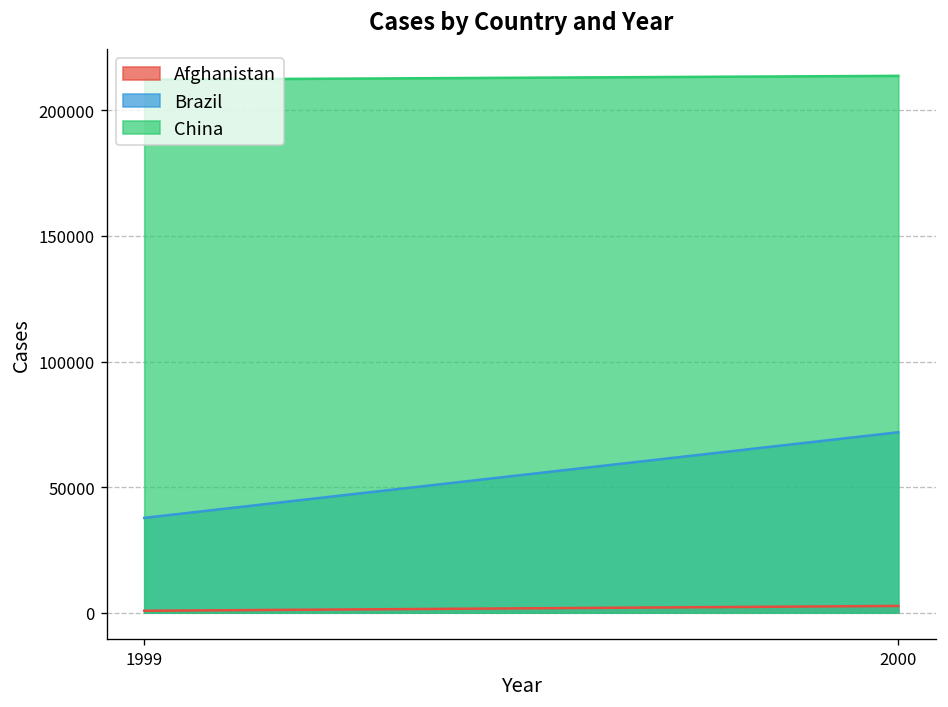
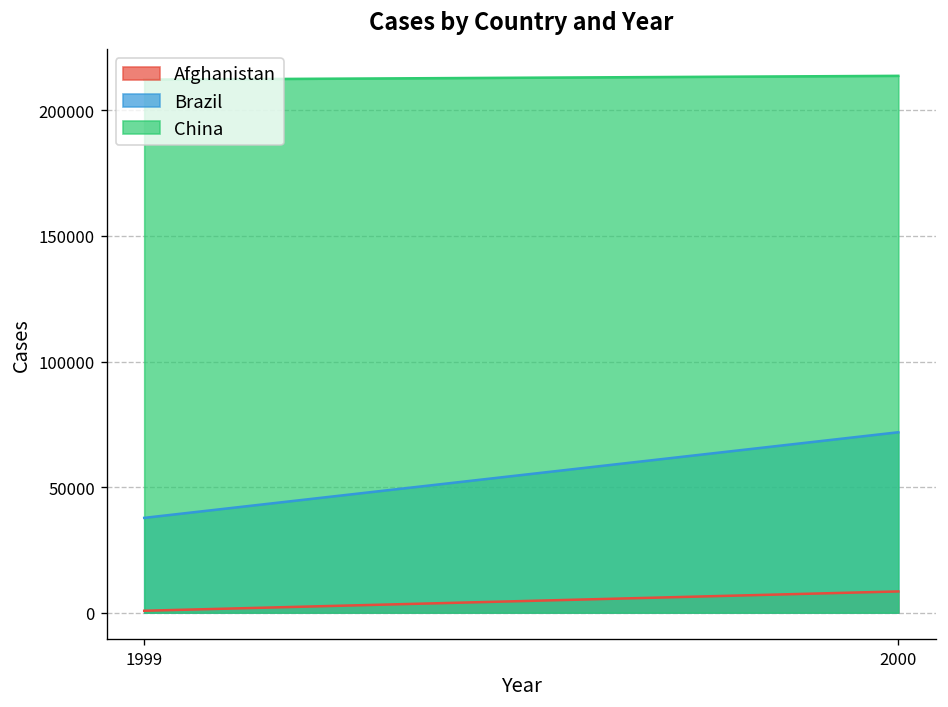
Afghanistan, 2000: 3000 -> 8000
